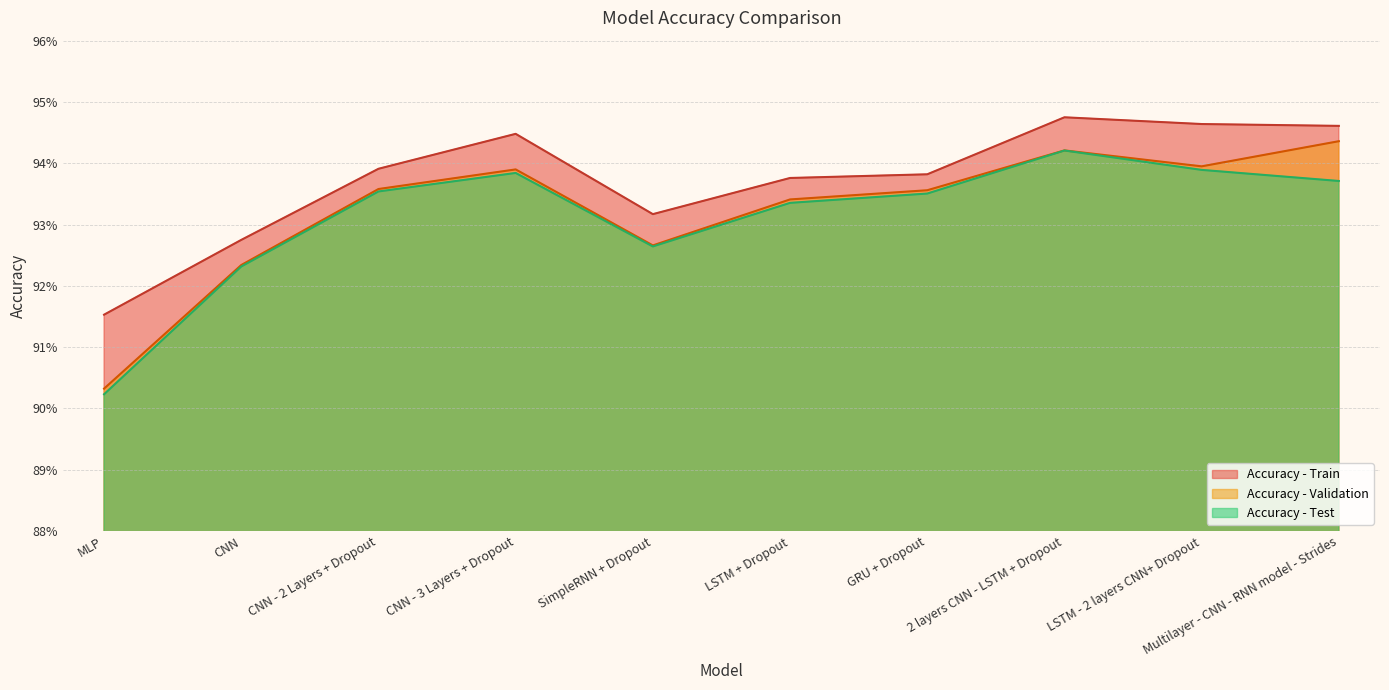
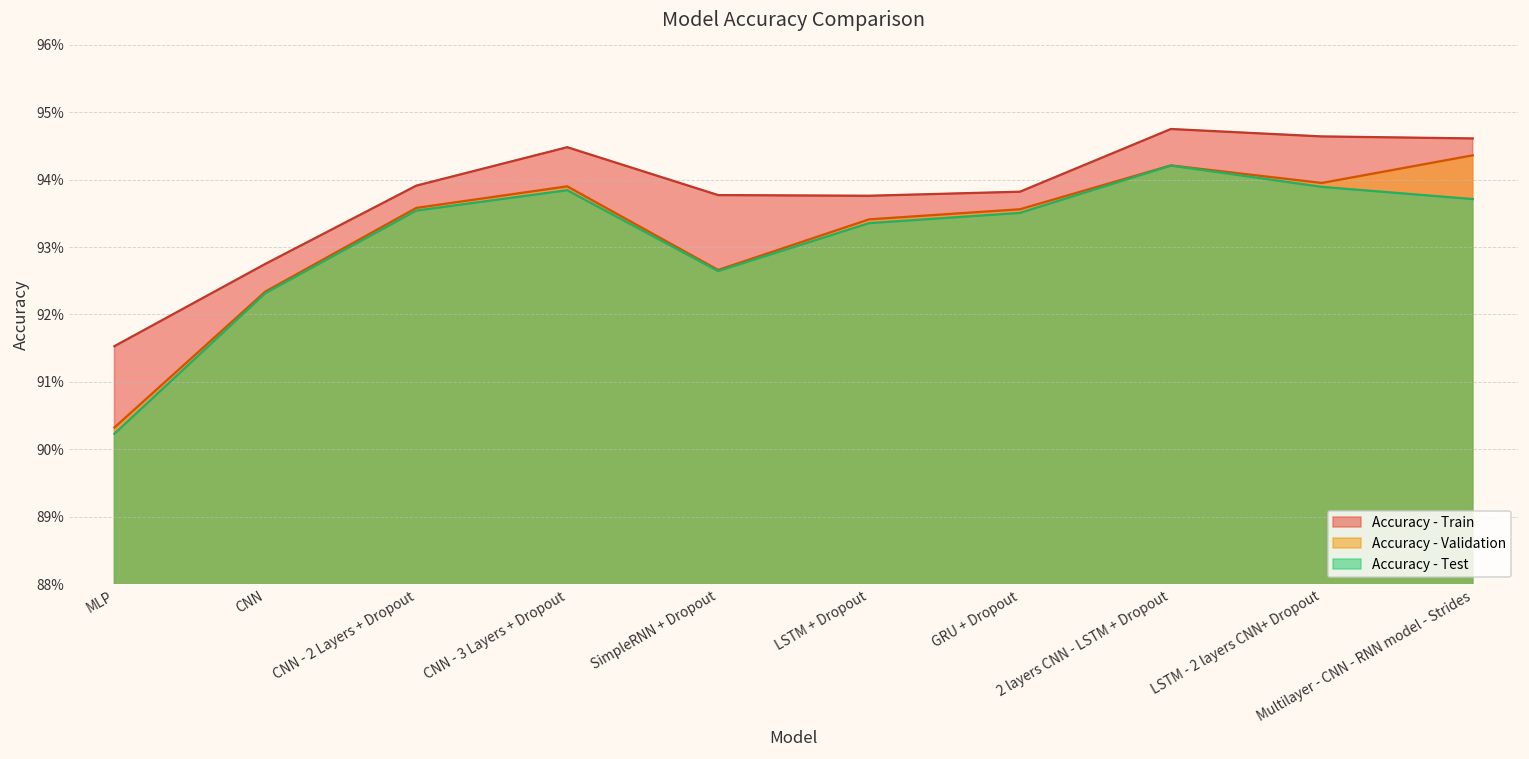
Accuracy - Train, SimpleRNN + Dropout: 93.2% -> 93.8%
